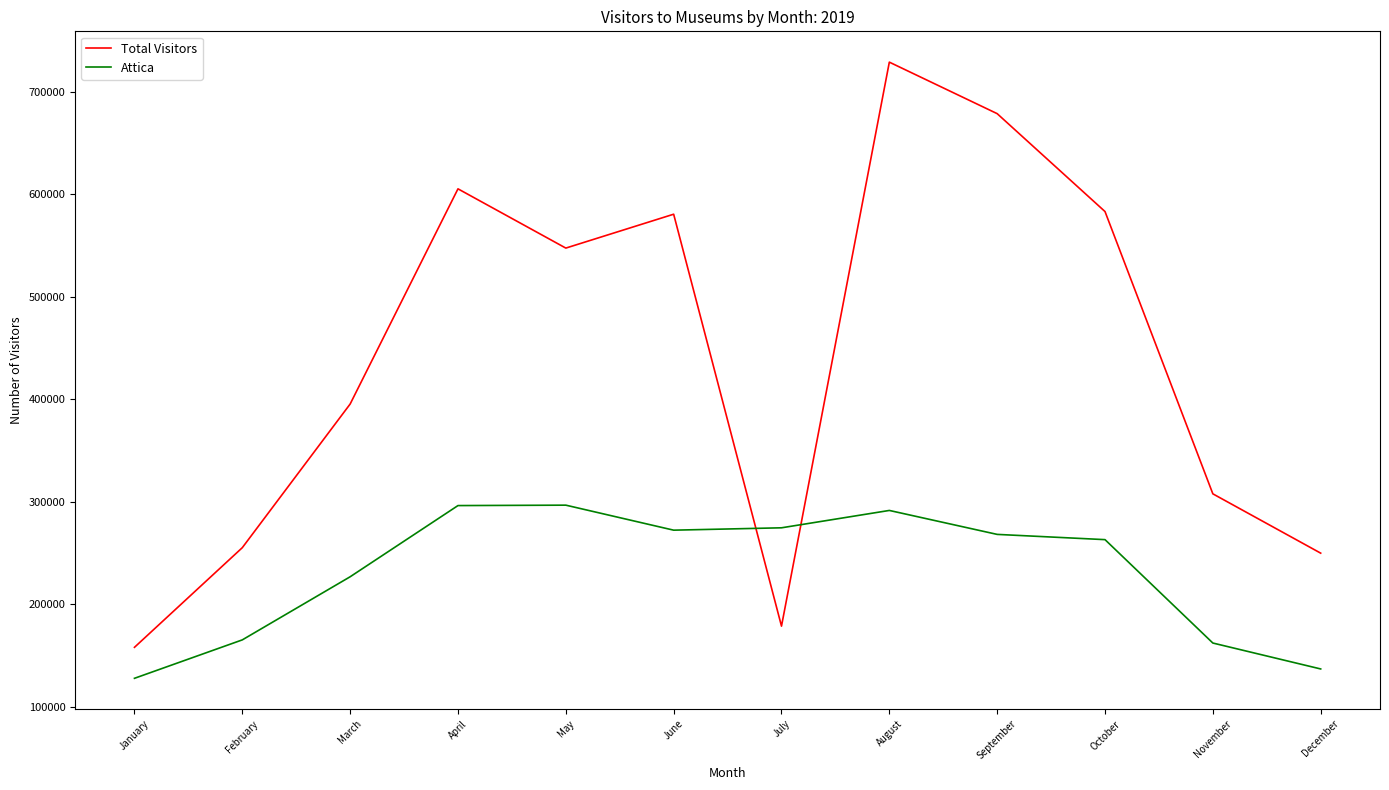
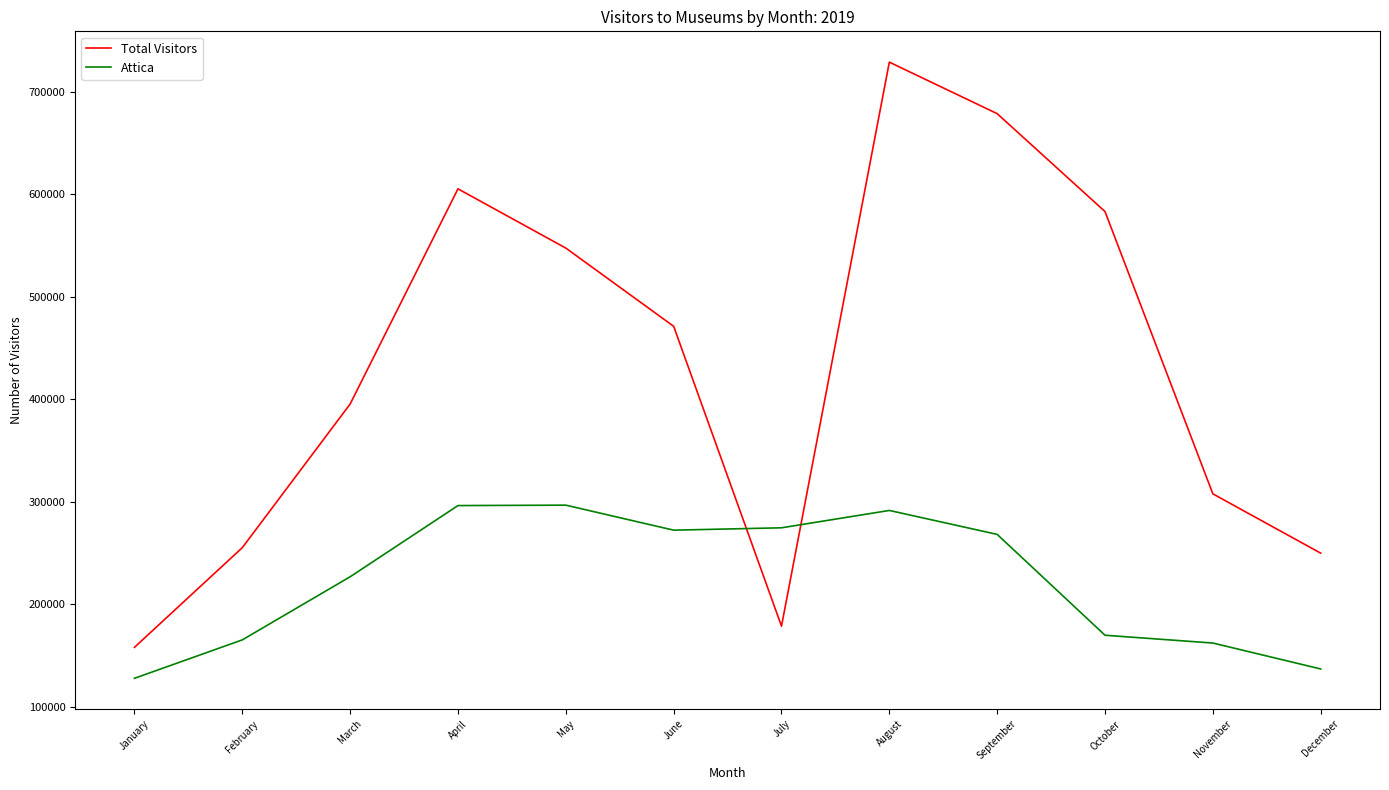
Total Visitors, June: 581000 -> 471000
Attica, October: 263000 -> 170000
